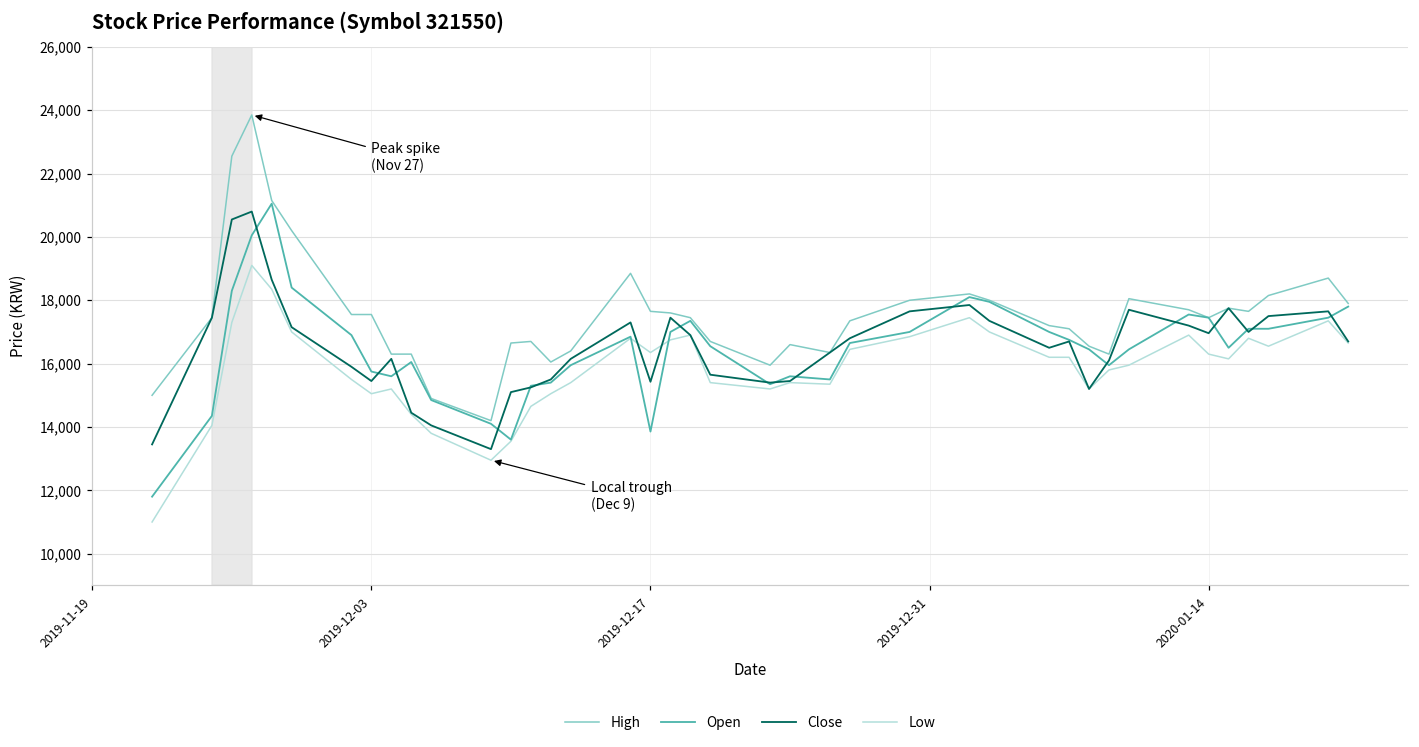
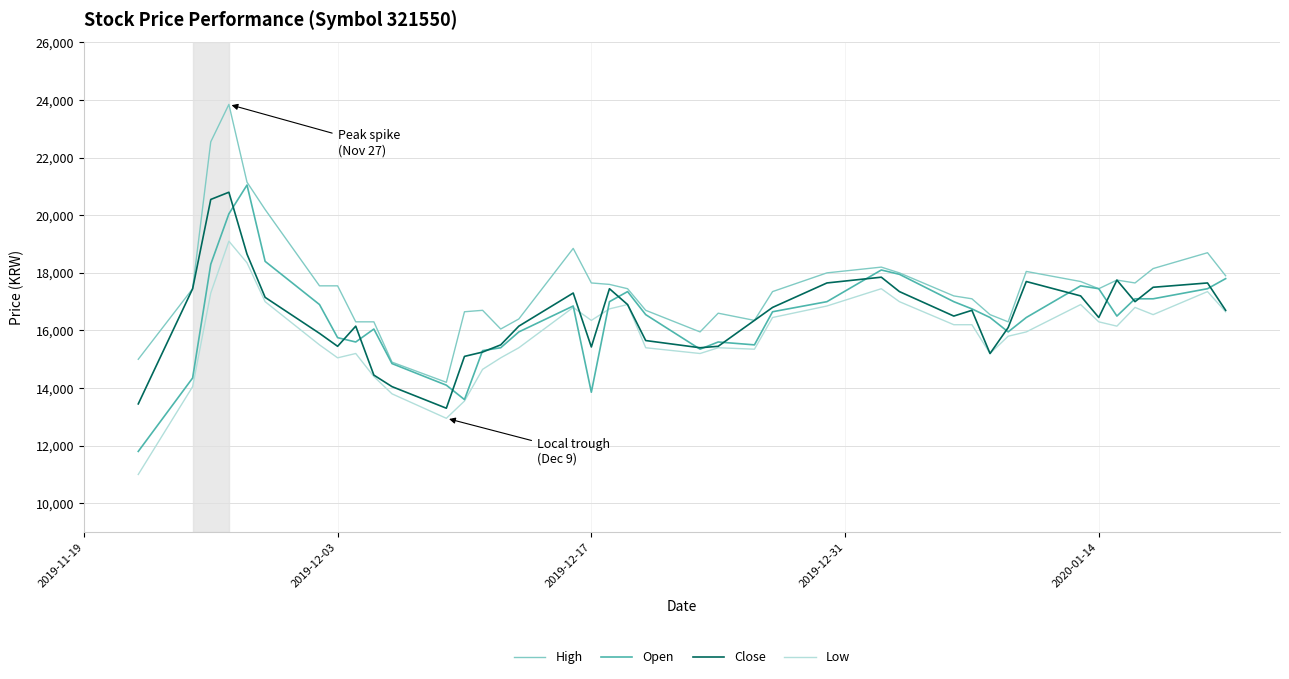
Close, 2020-01-14: 17,000 -> 16,500
